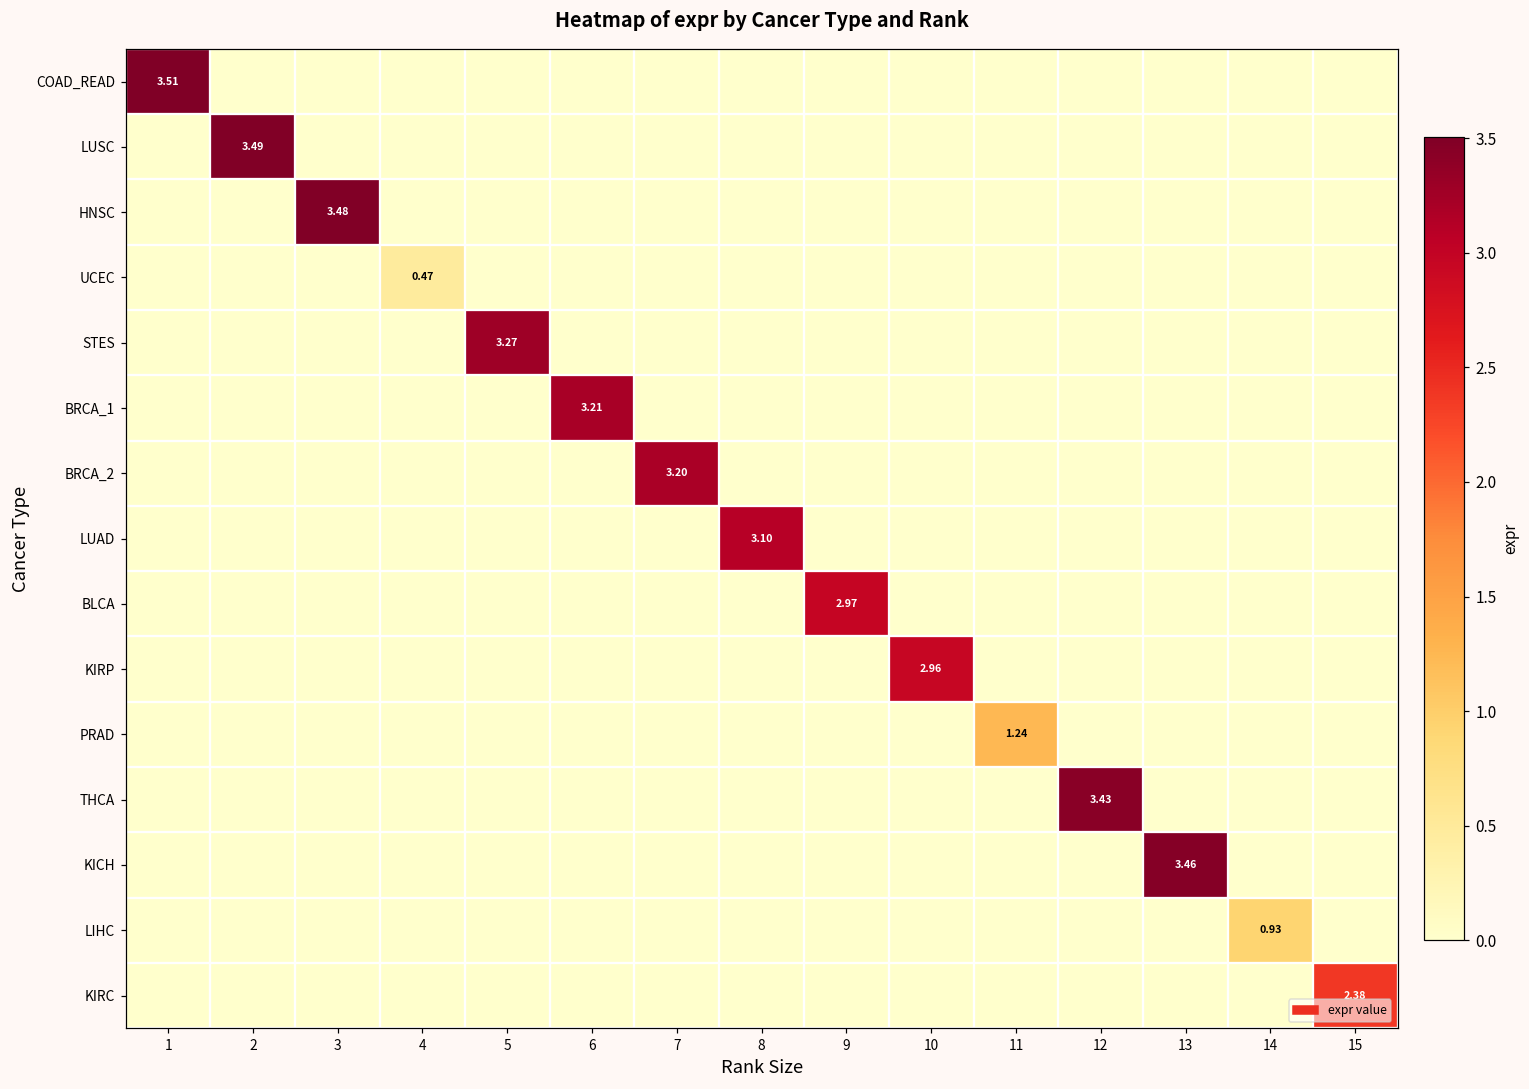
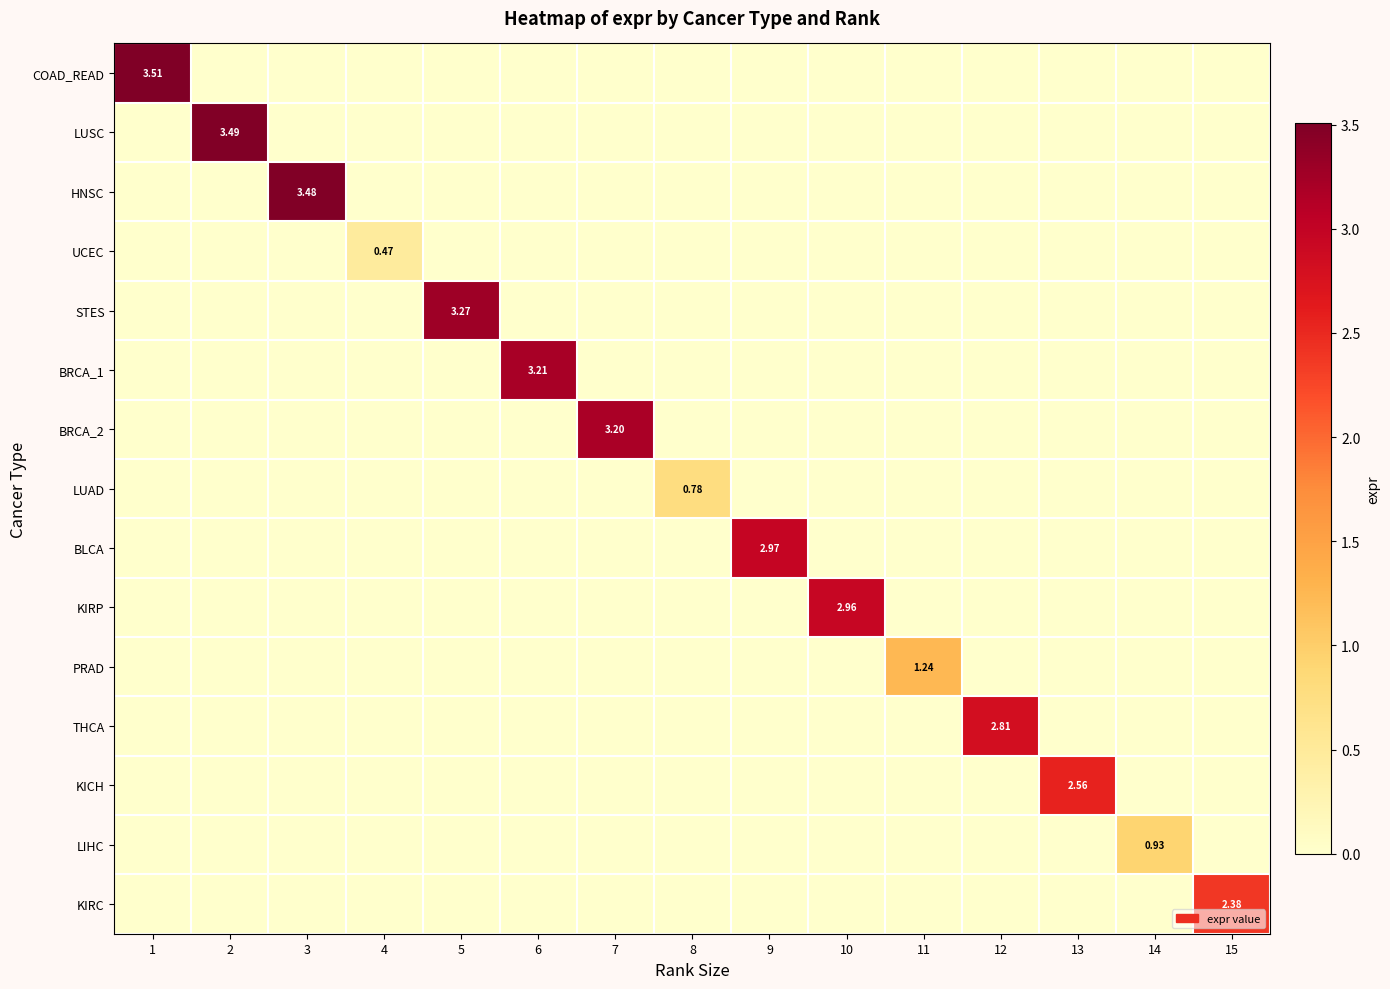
LUAD, 8: 3.10 -> 0.78
THCA, 12: 3.43 -> 2.81
KICH, 13: 3.46 -> 2.56
